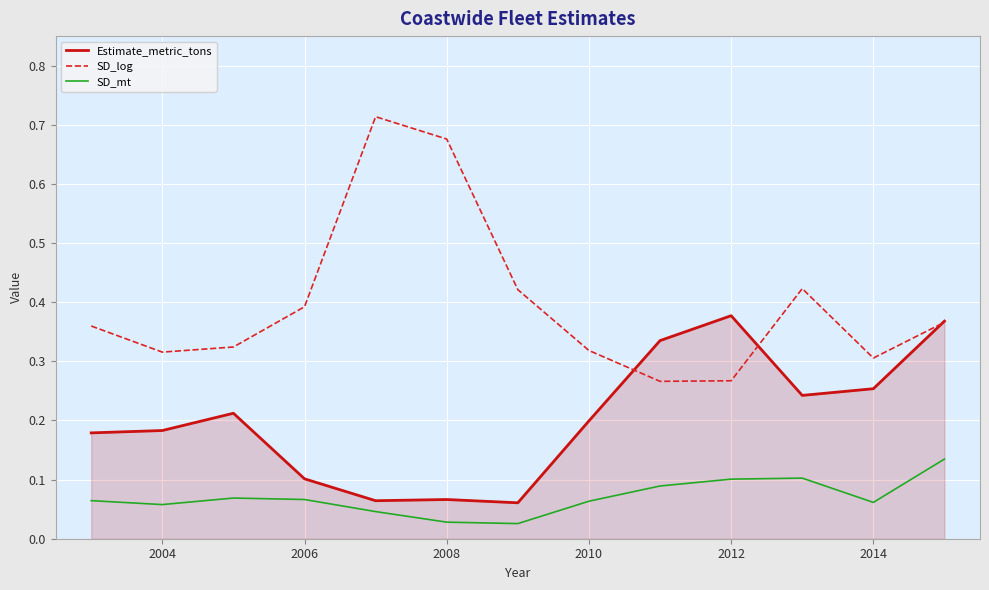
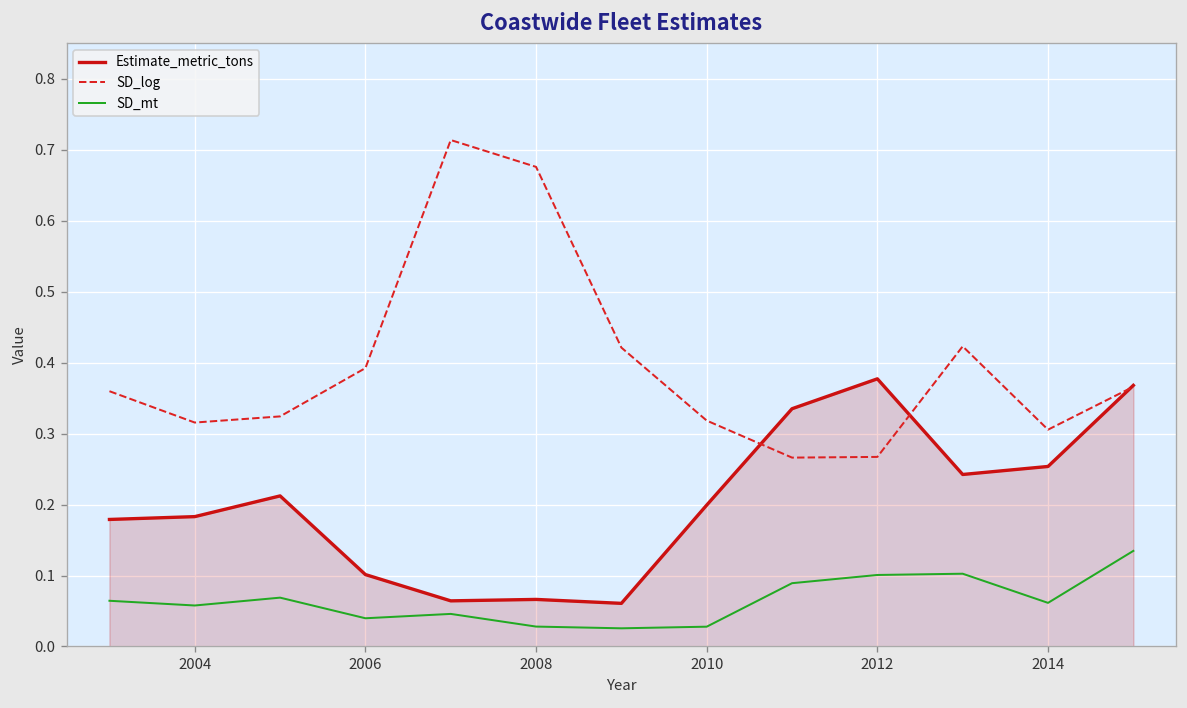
SD_mt, 2006: 0.07 -> 0.04
SD_mt, 2010: 0.06 -> 0.03
